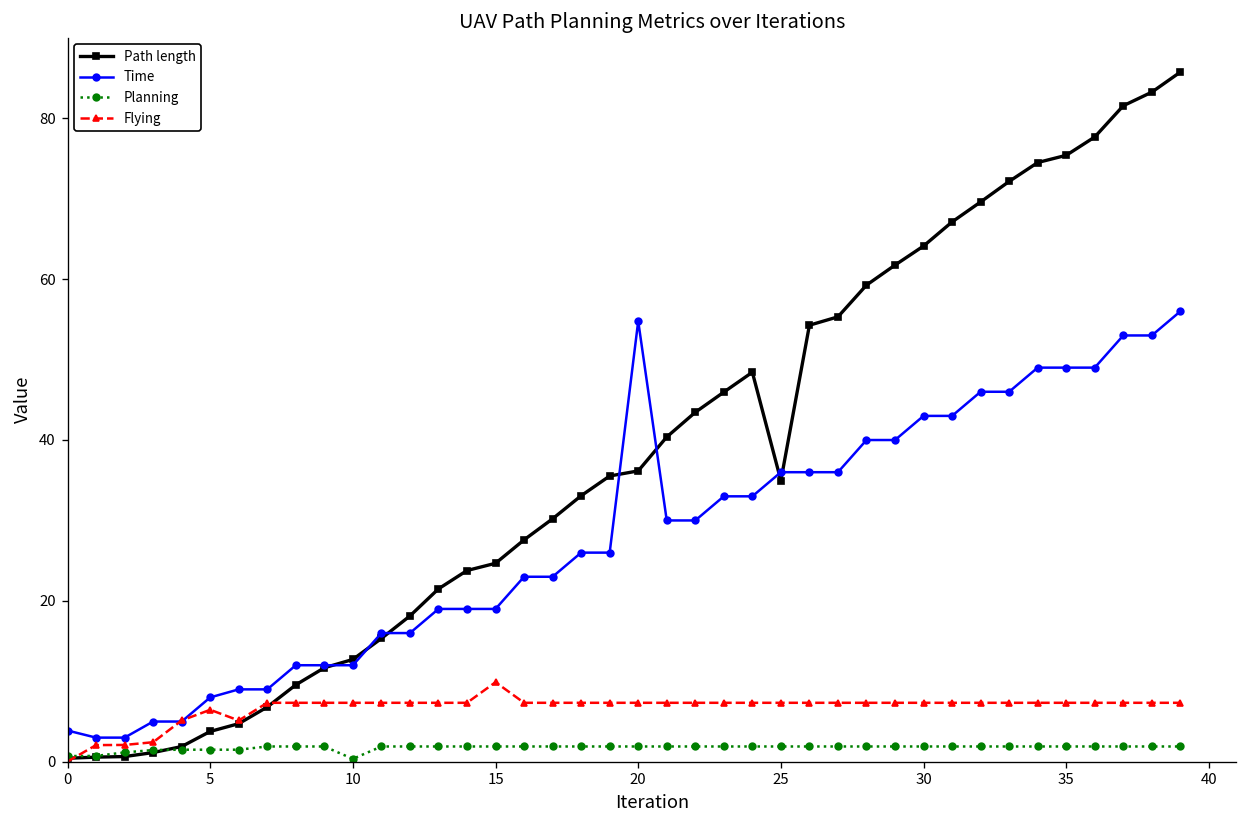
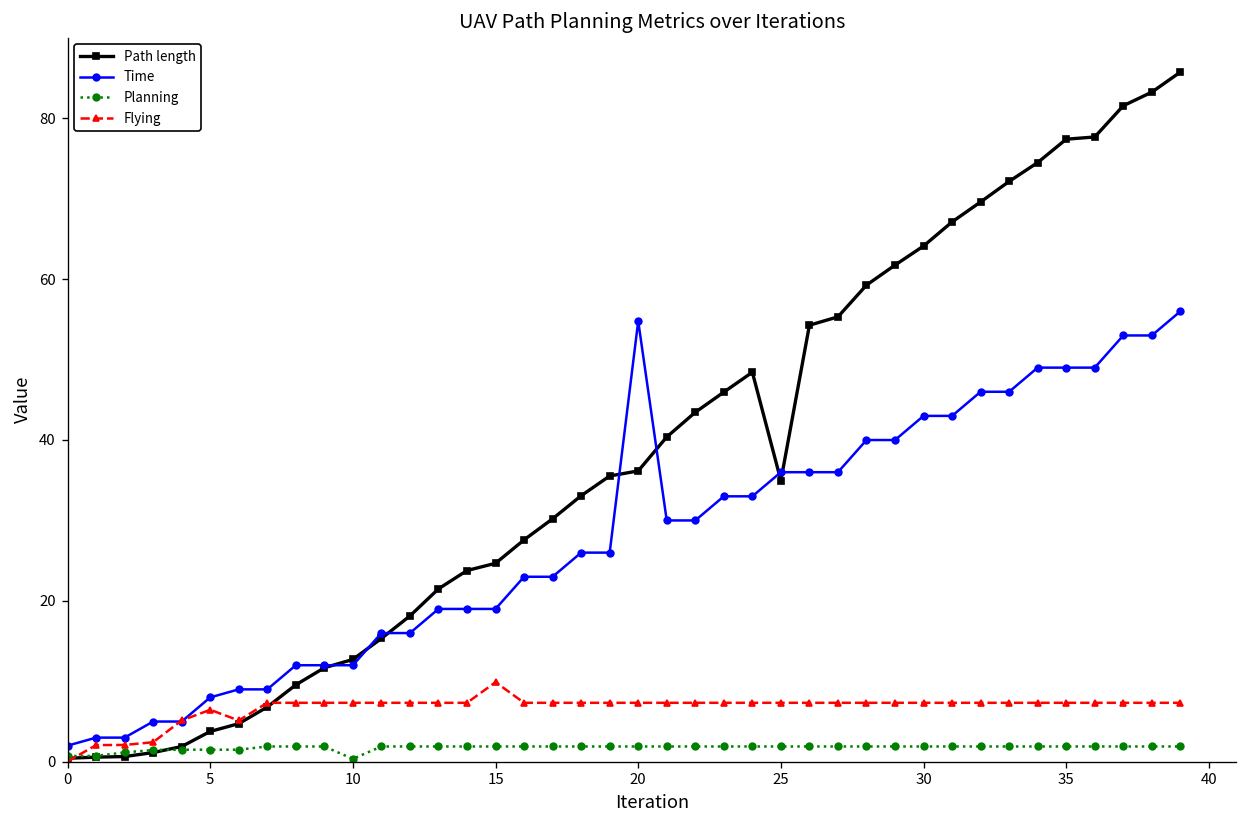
Time, 0: 4 -> 2
Path length, 35: 75 -> 77
